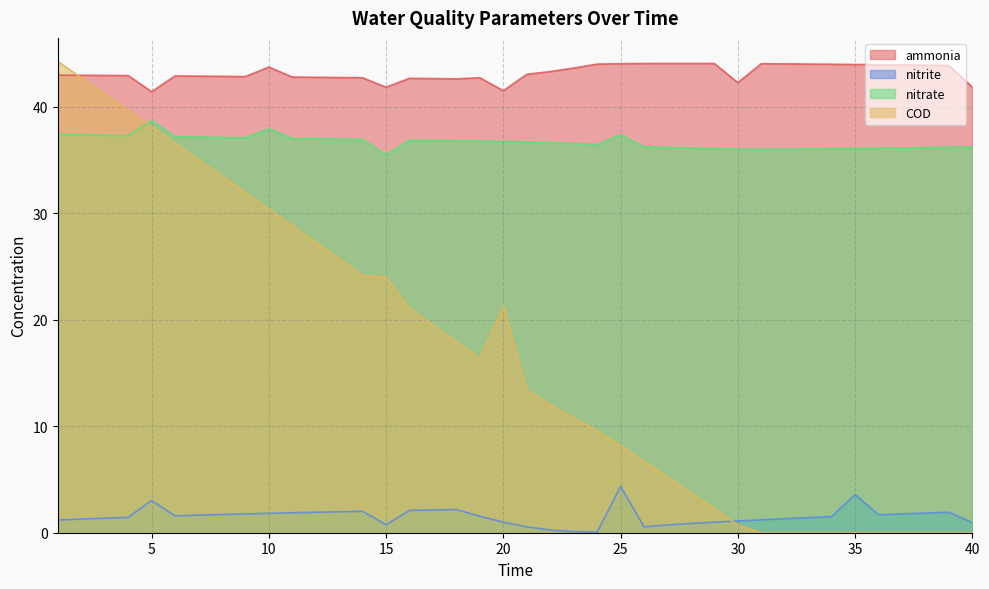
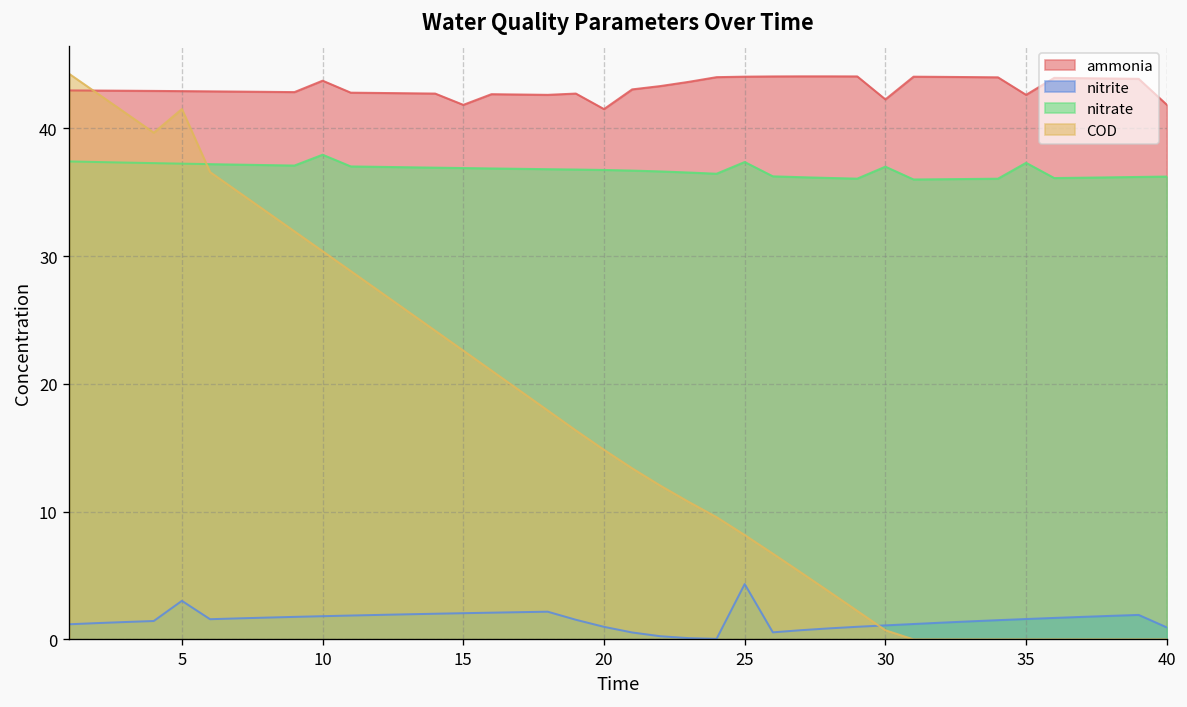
ammonia, 5: 41.4 -> 42.9
nitrate, 5: 38.7 -> 37.2
COD, 5: 38.1 -> 41.5
nitrite, 15: 0.8 -> 2.1
nitrate, 15: 35.5 -> 36.9
COD, 15: 24.0 -> 22.6
COD, 20: 21.3 -> 14.8
nitrate, 30: 36.0 -> 37.0
ammonia, 35: 44.0 -> 42.6
nitrite, 35: 3.6 -> 1.6
nitrate, 35: 36.1 -> 37.3
